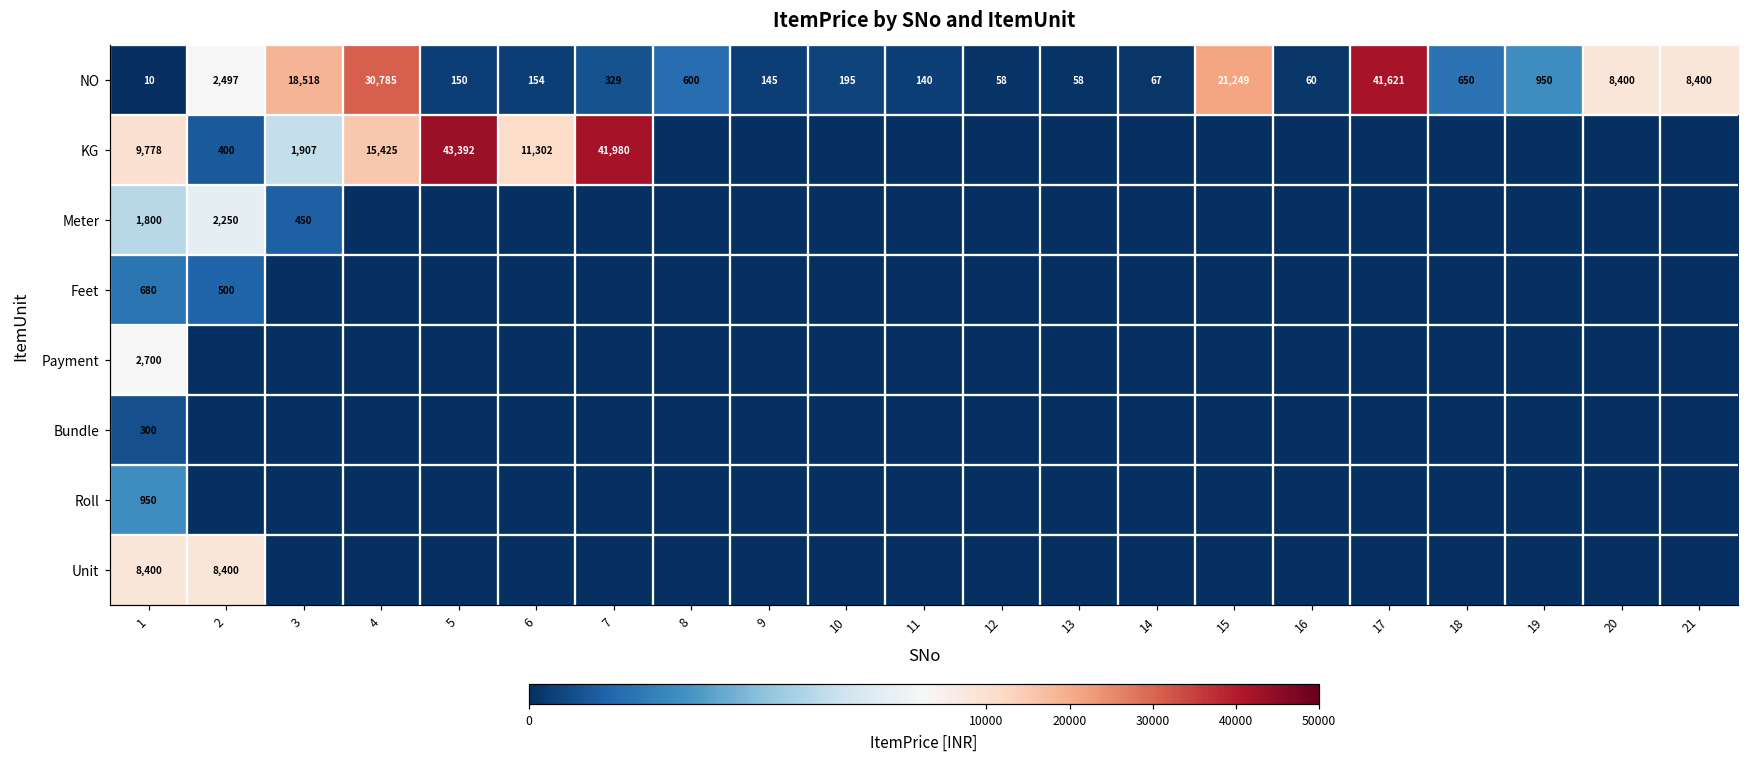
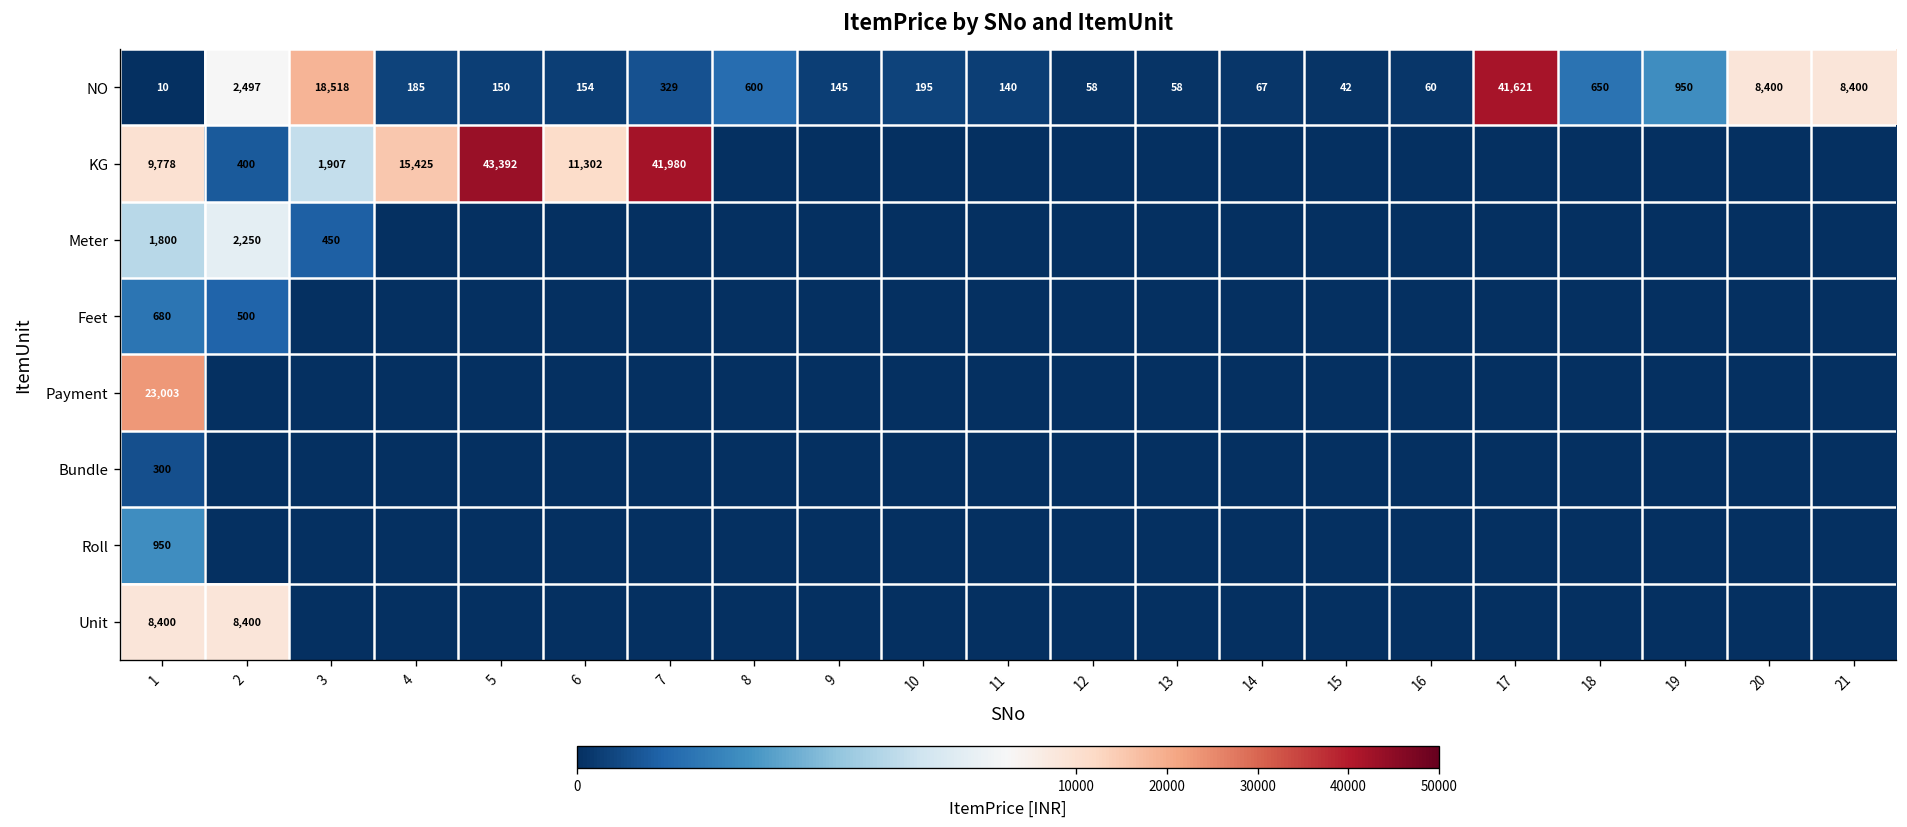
NO, 4: 30,785 -> 185
NO, 15: 21,249 -> 42
Payment, 1: 2,700 -> 23,003
